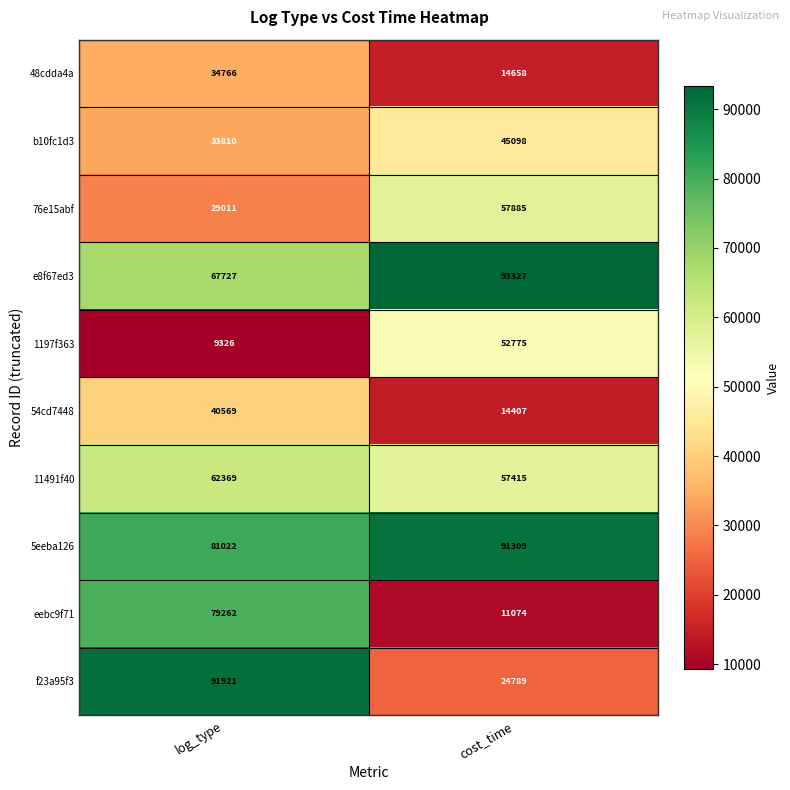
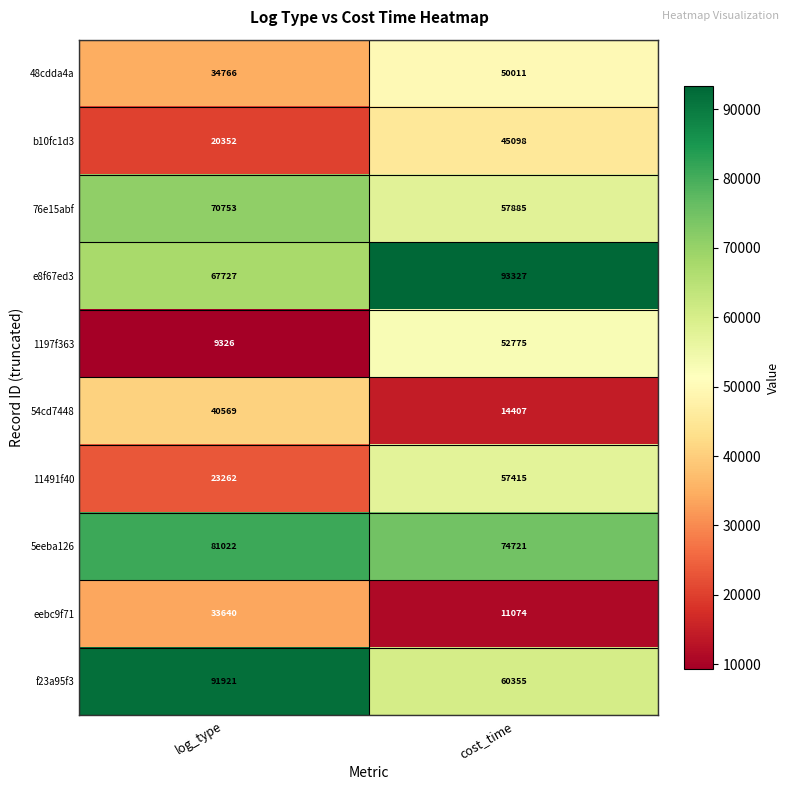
48cdda4a, cost_time: 14658 -> 50011
b10fc1d3, log_type: 33810 -> 20352
76e15abf, log_type: 29011 -> 70753
11491f40, log_type: 62369 -> 23262
5eeba126, cost_time: 91309 -> 74721
eebc9f71, log_type: 79262 -> 33640
f23a95f3, cost_time: 24789 -> 60355
